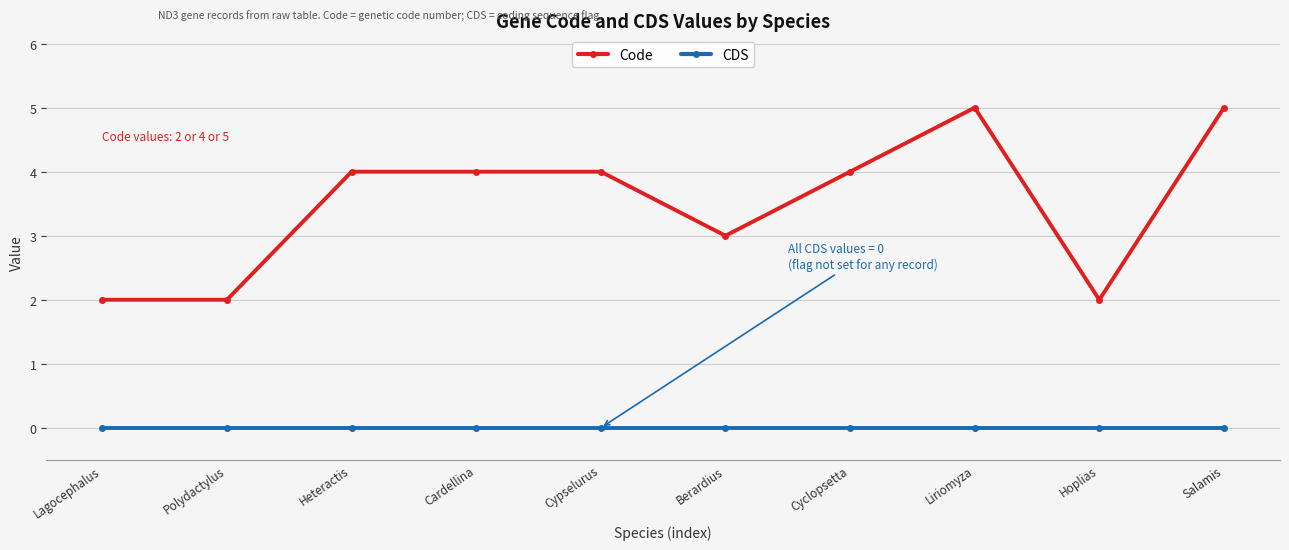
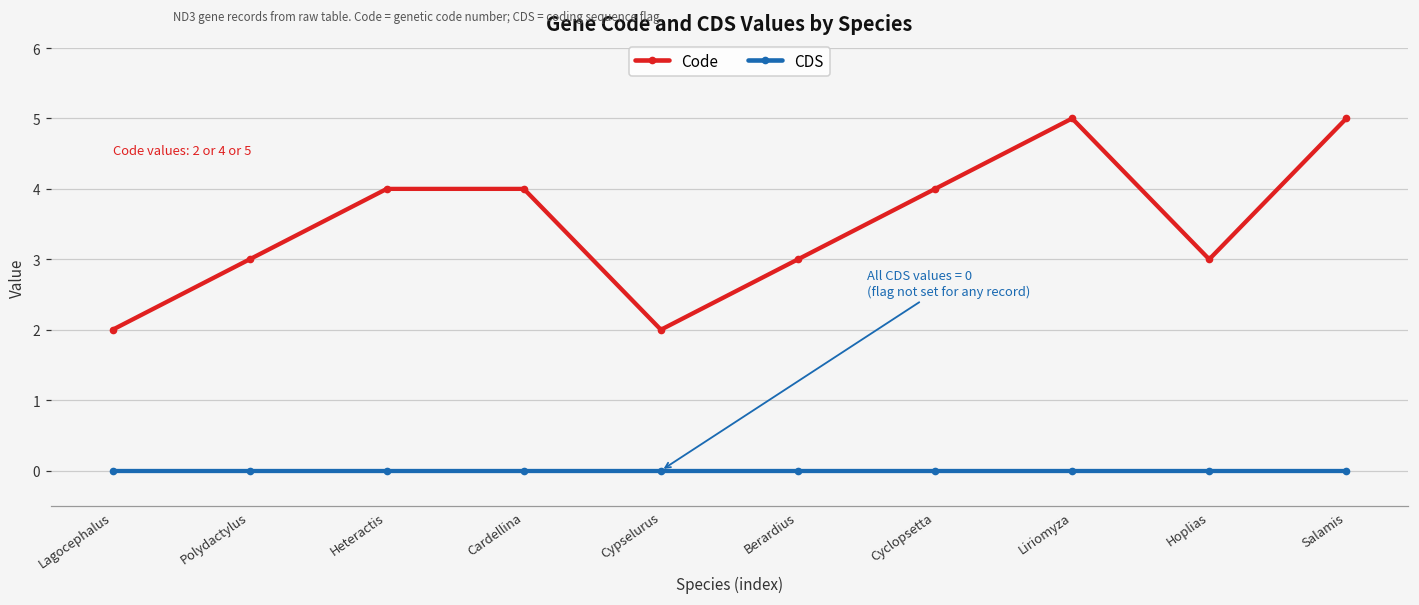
Code, Polydactylus: 2 -> 3
Code, Cypselurus: 4 -> 2
Code, Hoplias: 2 -> 3
